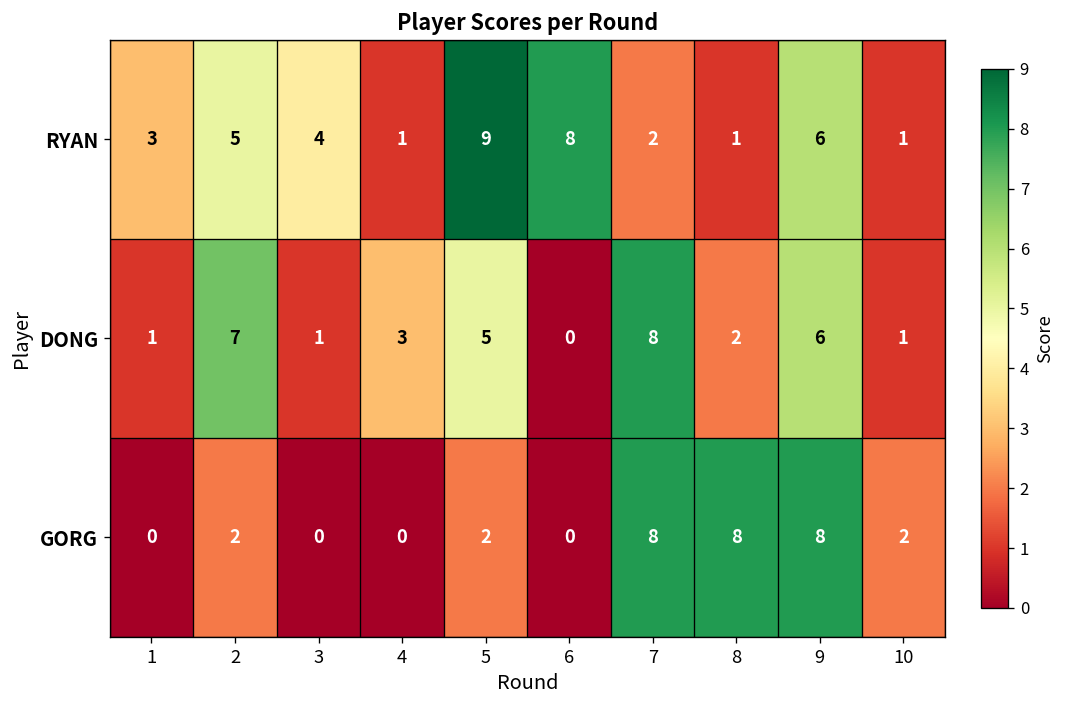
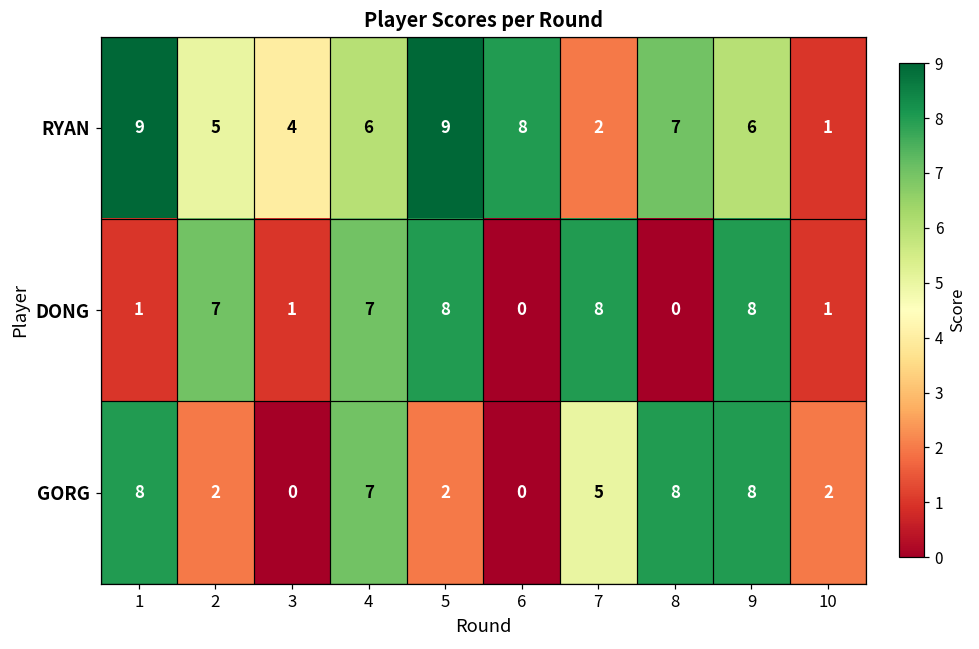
RYAN, 1: 3 -> 9
RYAN, 4: 1 -> 6
RYAN, 8: 1 -> 7
DONG, 4: 3 -> 7
DONG, 5: 5 -> 8
DONG, 8: 2 -> 0
DONG, 9: 6 -> 8
GORG, 1: 0 -> 8
GORG, 4: 0 -> 7
GORG, 7: 8 -> 5
